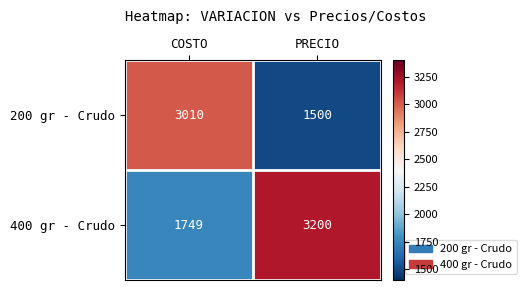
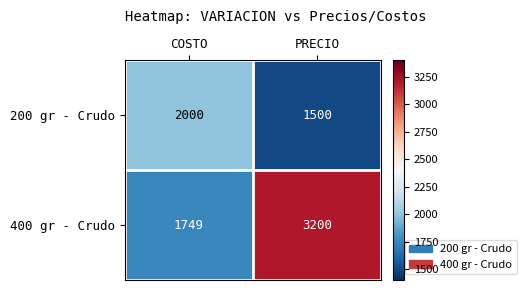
200 gr - Crudo, COSTO: 3010 -> 2000
